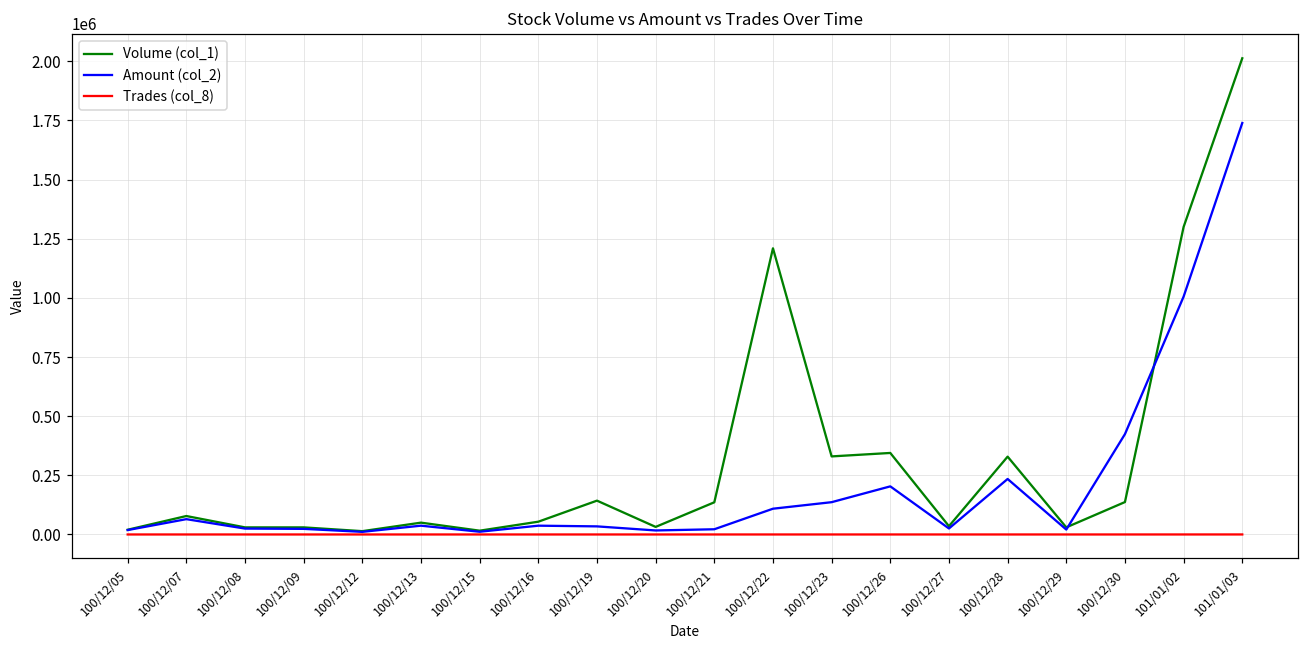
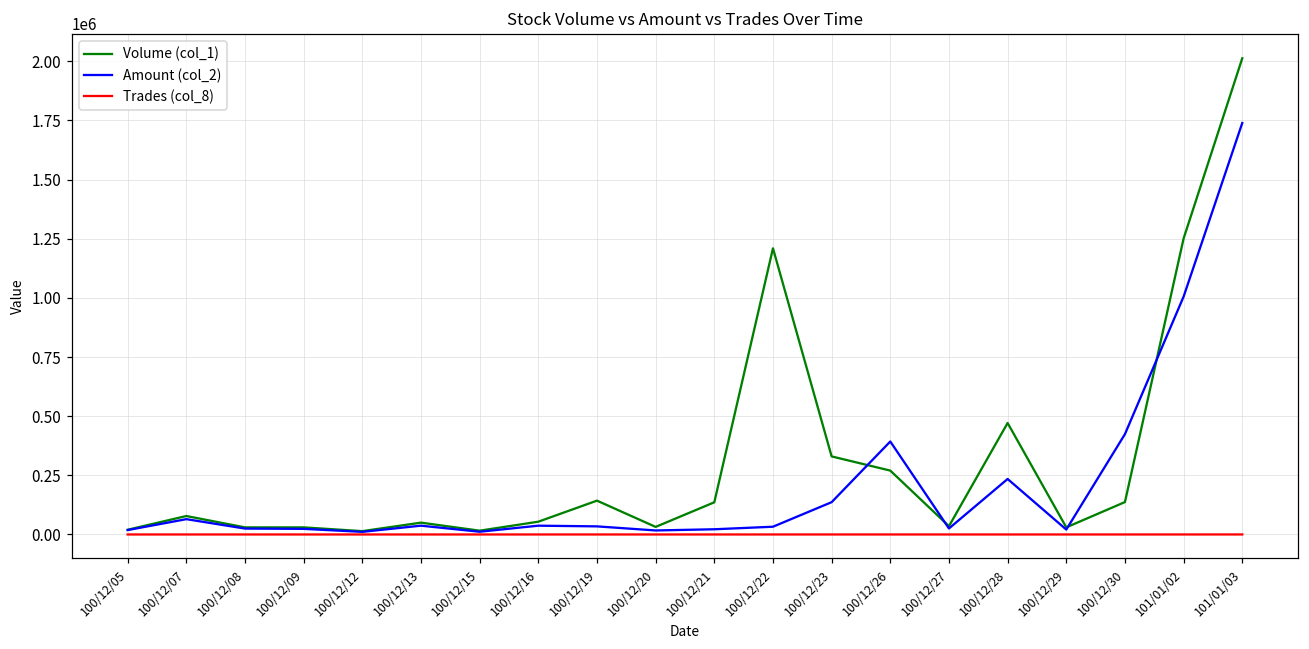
Amount (col_2), 100/12/22: 110000 -> 30000
Volume (col_1), 100/12/26: 340000 -> 270000
Amount (col_2), 100/12/26: 200000 -> 390000
Volume (col_1), 100/12/28: 330000 -> 470000
Volume (col_1), 101/01/02: 1300000 -> 1250000
